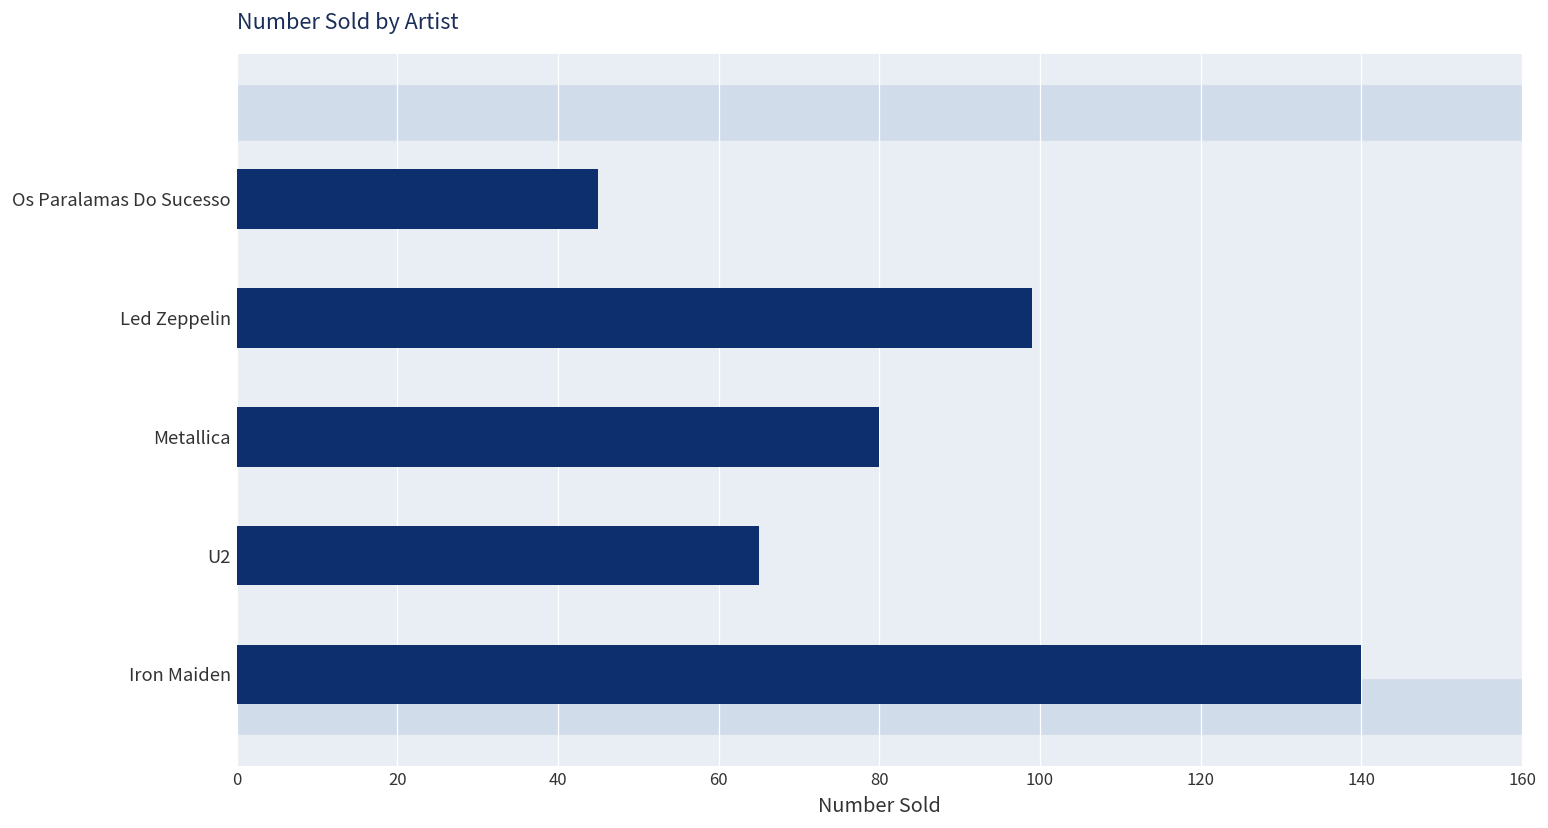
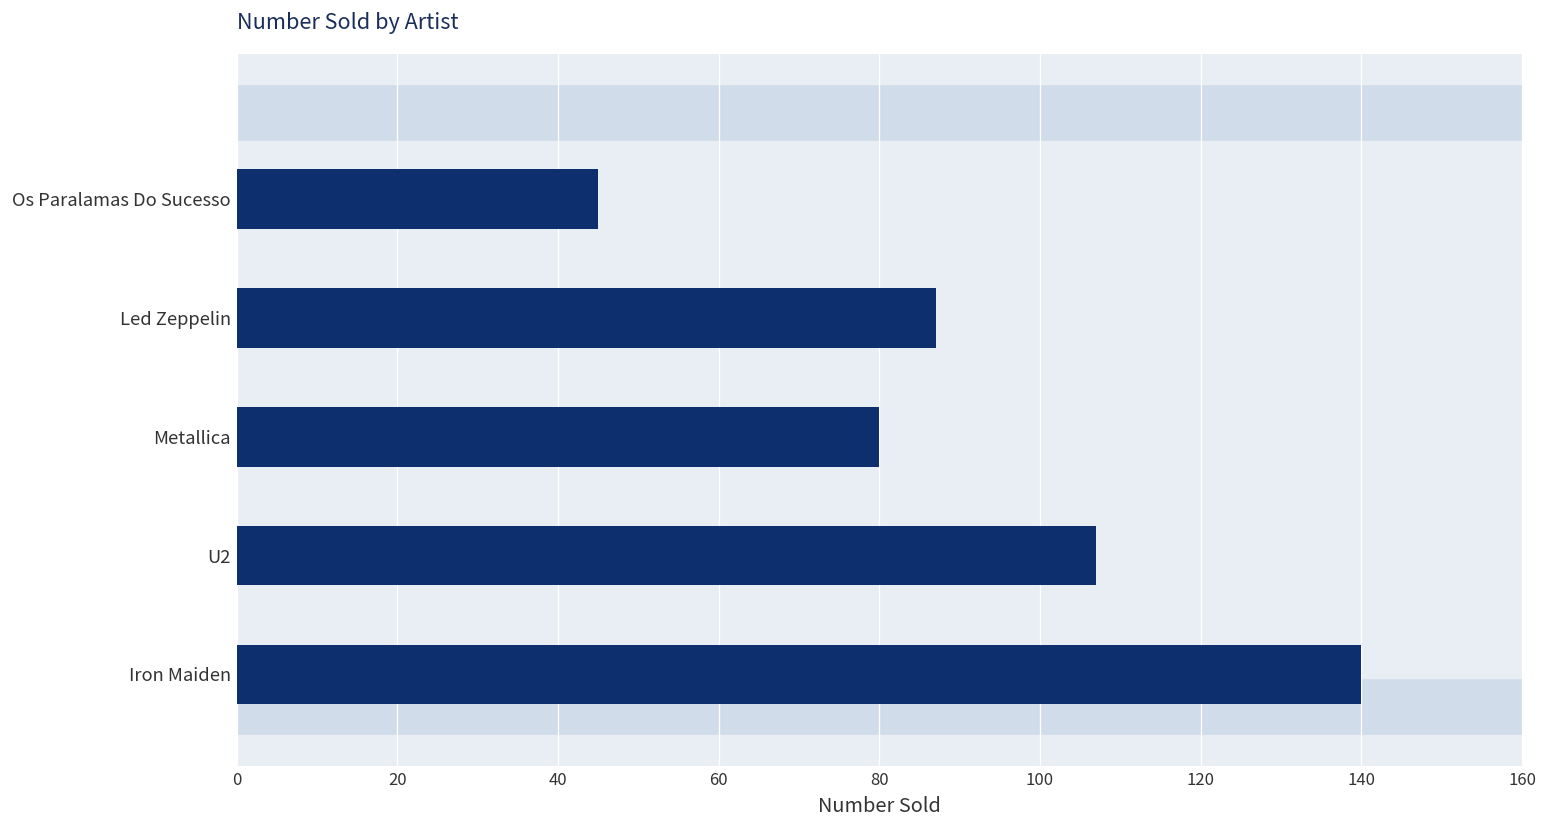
Led Zeppelin: 99 -> 87
U2: 65 -> 107
